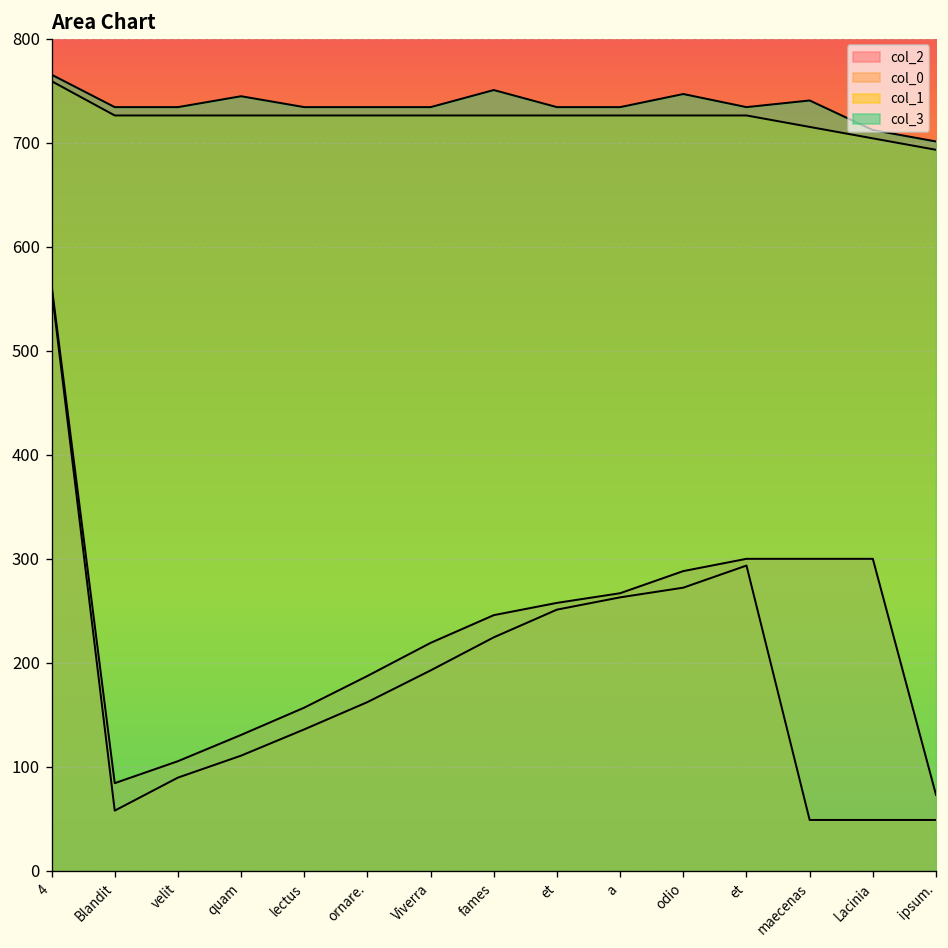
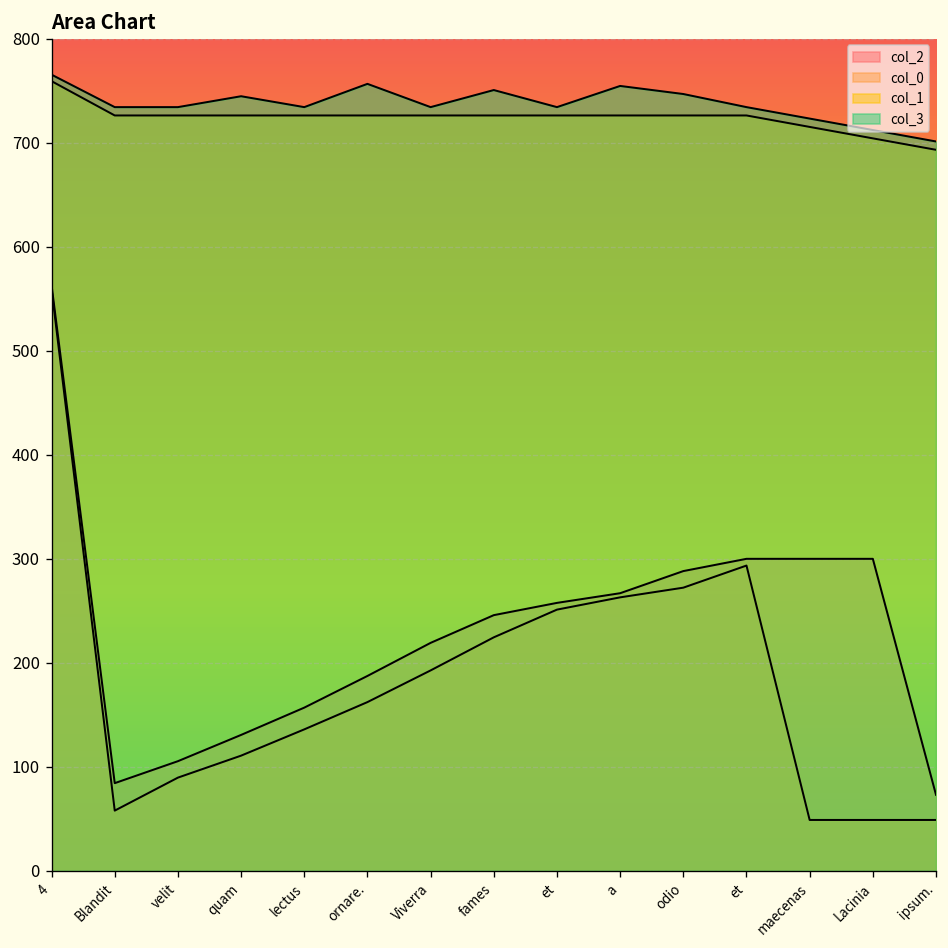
col_3, ornare.: 730 -> 760
col_3, a: 730 -> 750
col_3, maecenas: 740 -> 720
